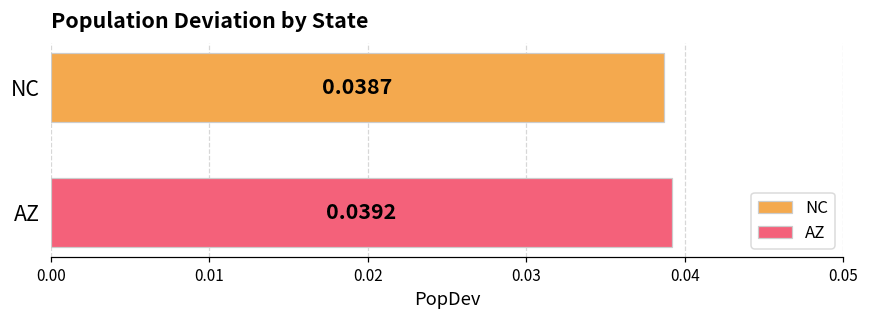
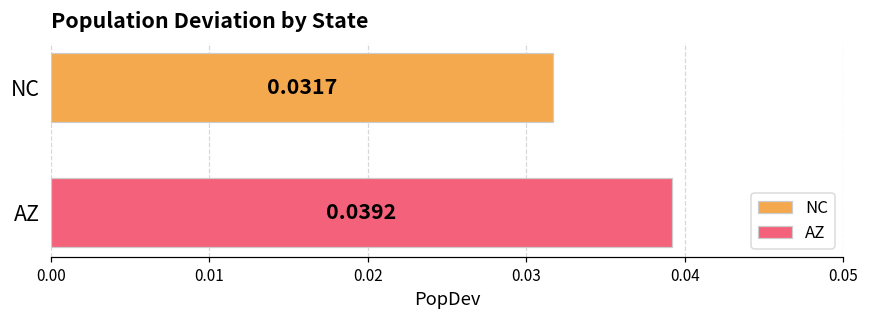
NC: 0.0387 -> 0.0317
